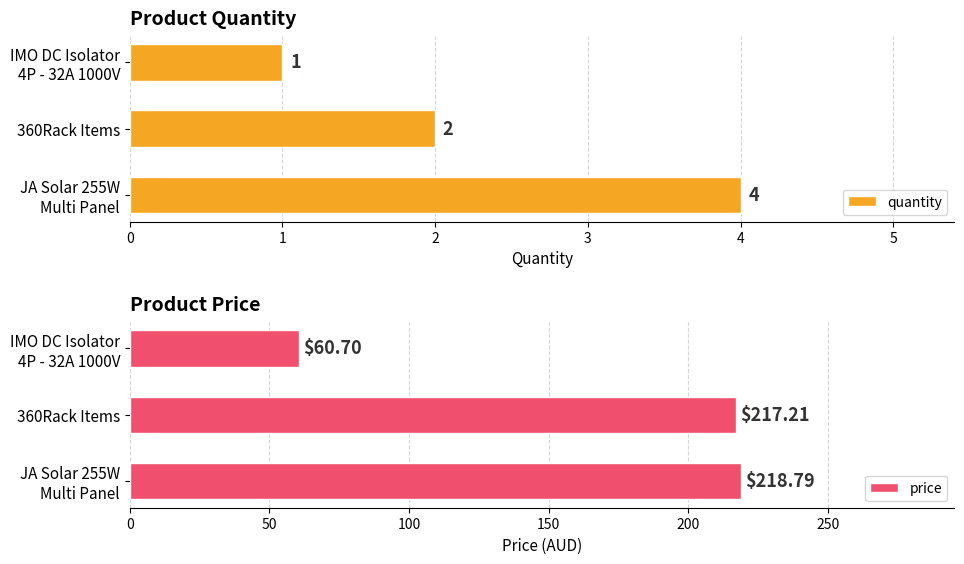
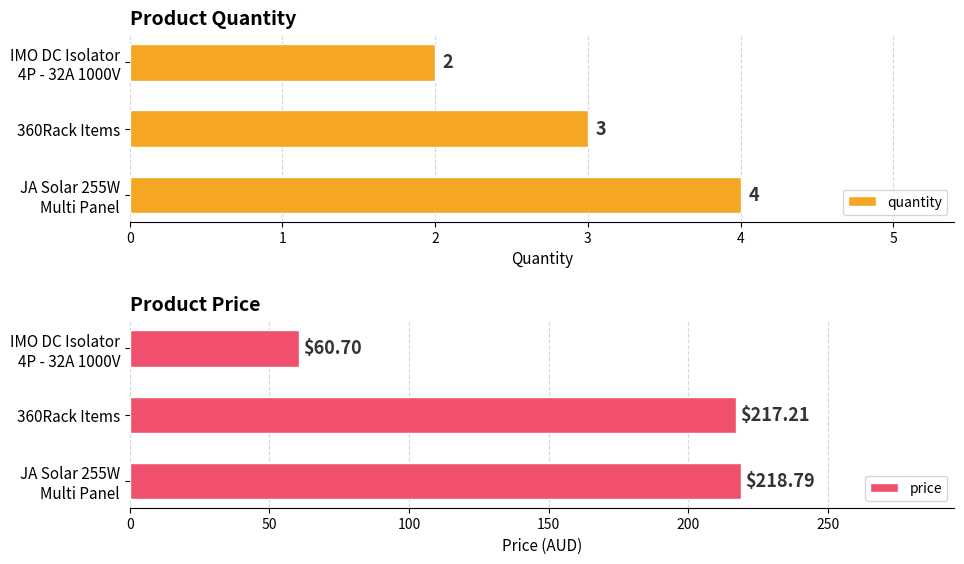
Product Quantity, IMO DC Isolator 4P - 32A 1000V: 1 -> 2
Product Quantity, 360Rack Items: 2 -> 3
